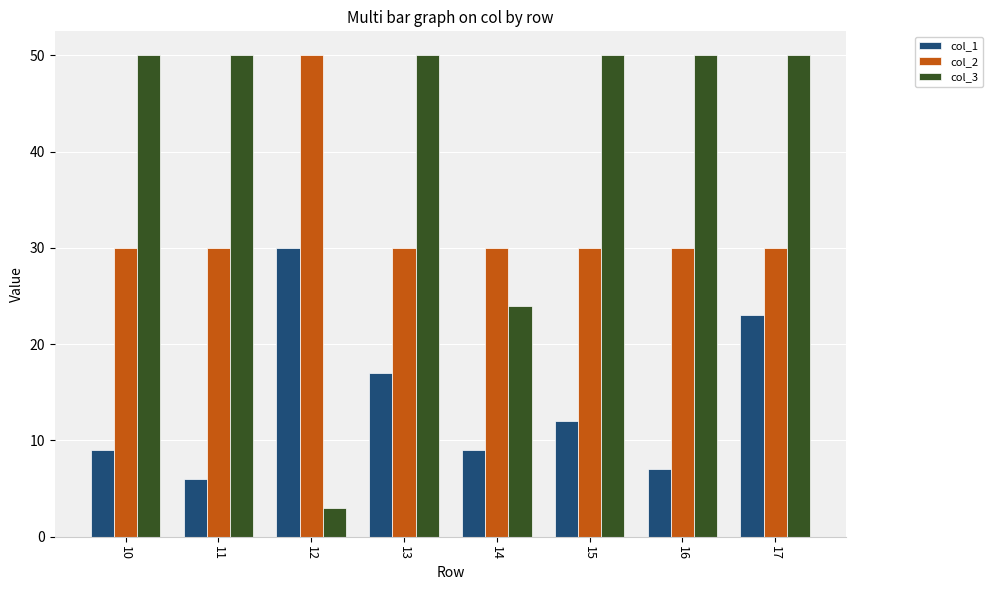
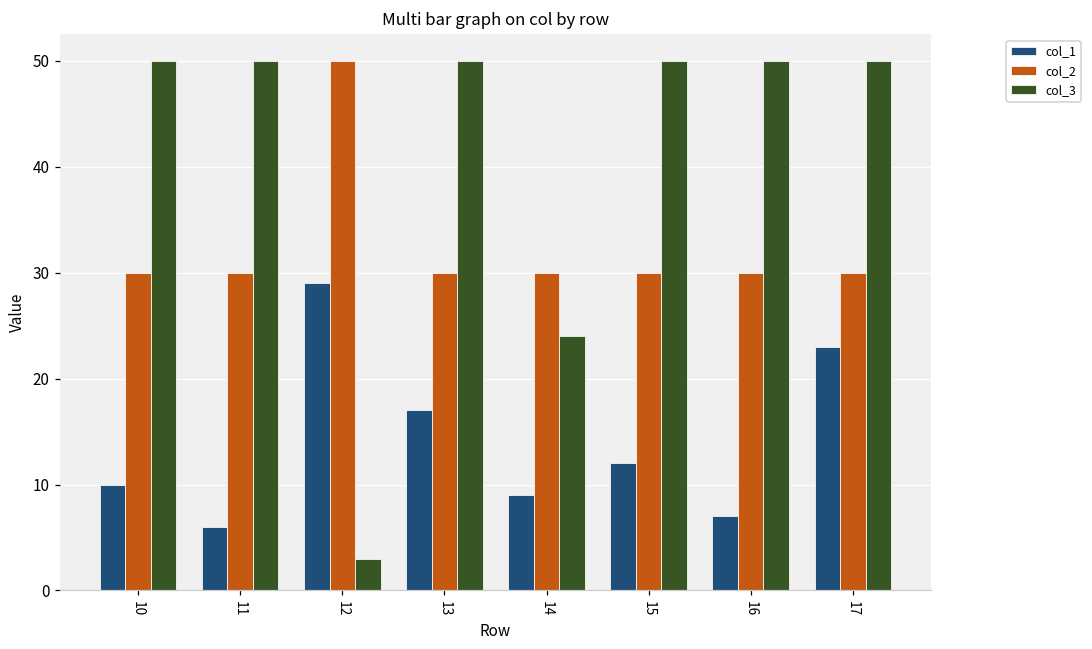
col_1, 10: 9 -> 10
col_1, 12: 30 -> 29
